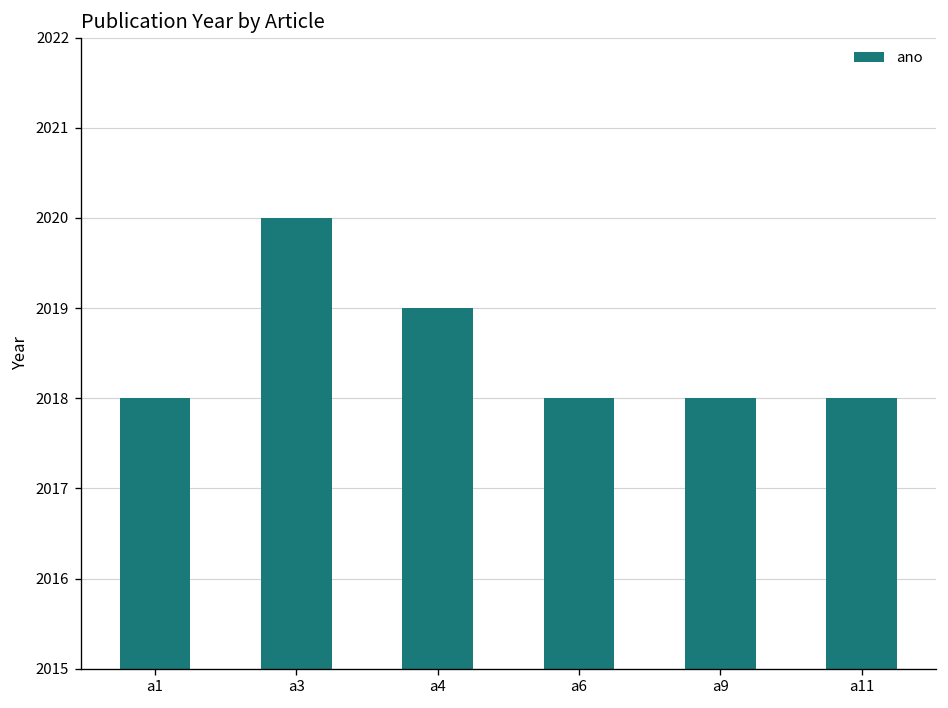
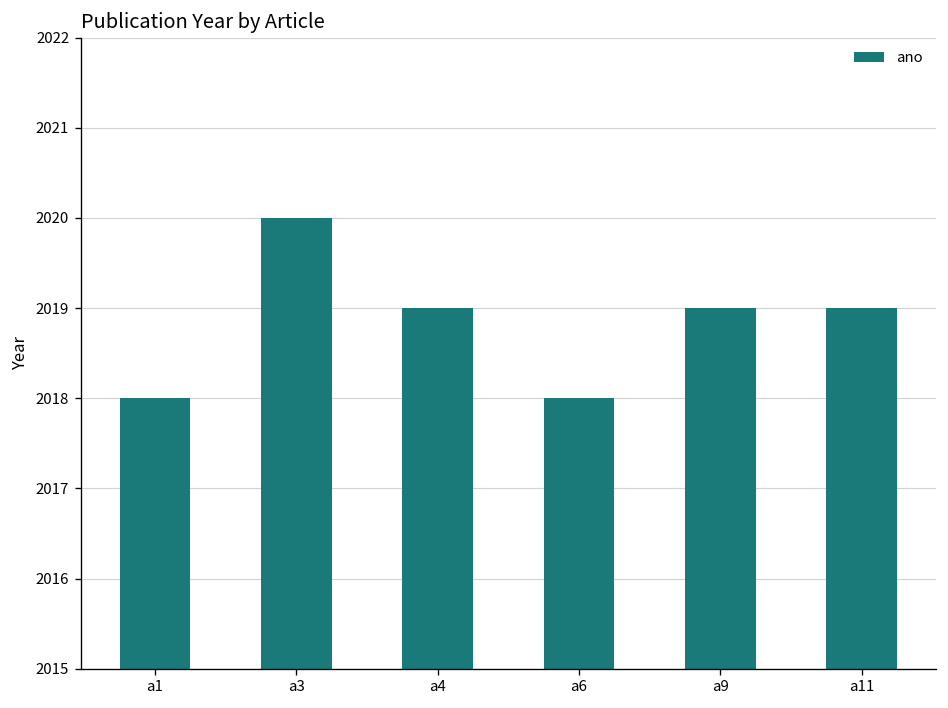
a9: 2018 -> 2019
a11: 2018 -> 2019
